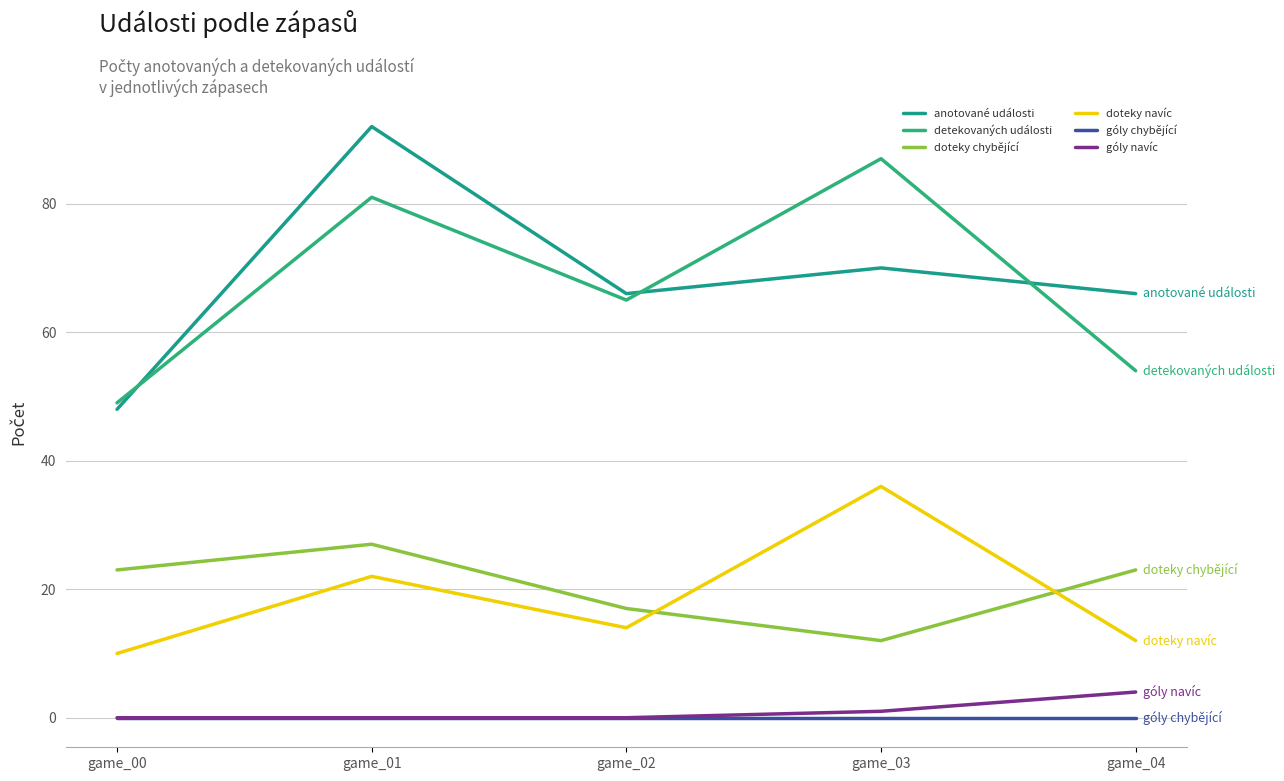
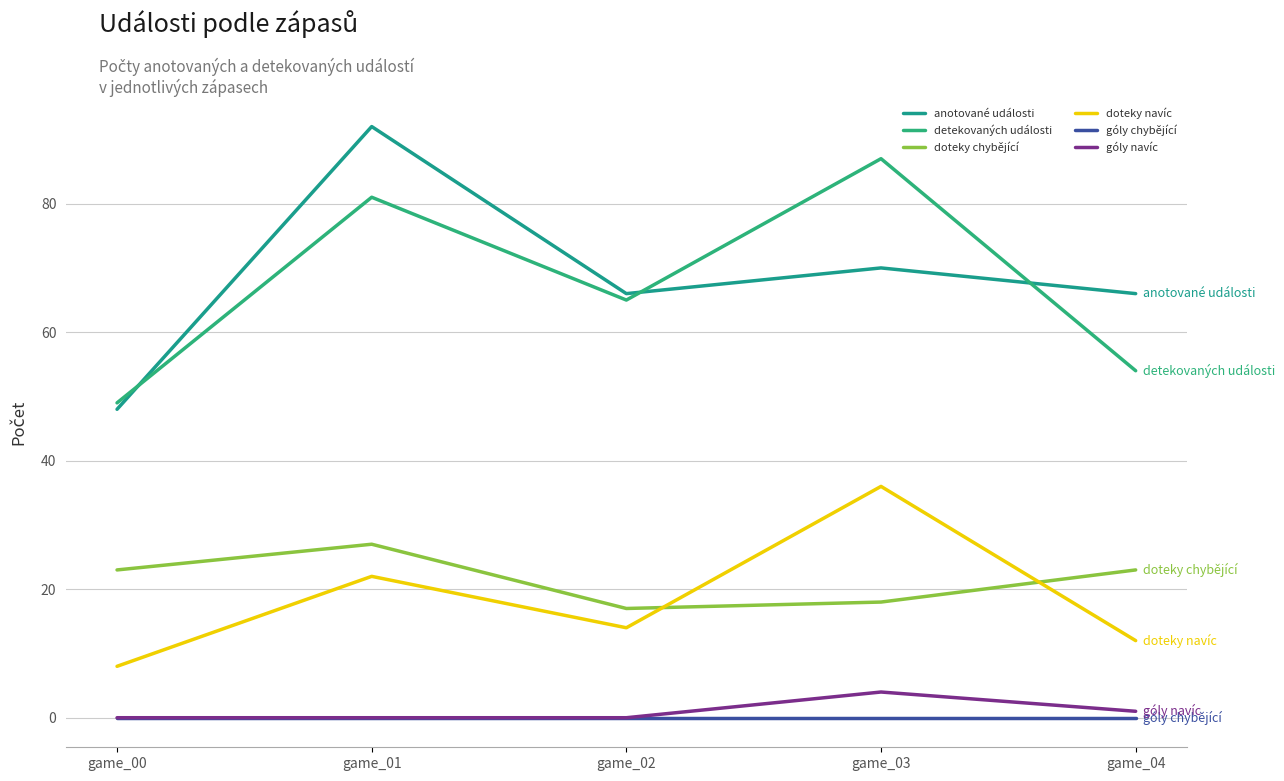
doteky navíc, game_00: 10 -> 8
doteky chybějící, game_03: 12 -> 18
góly navíc, game_03: 1 -> 4
góly navíc, game_04: 4 -> 1
